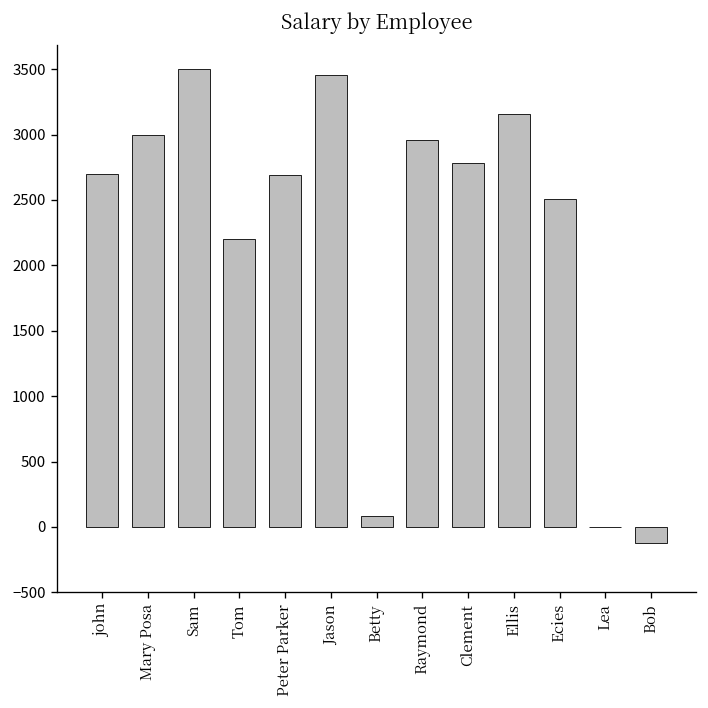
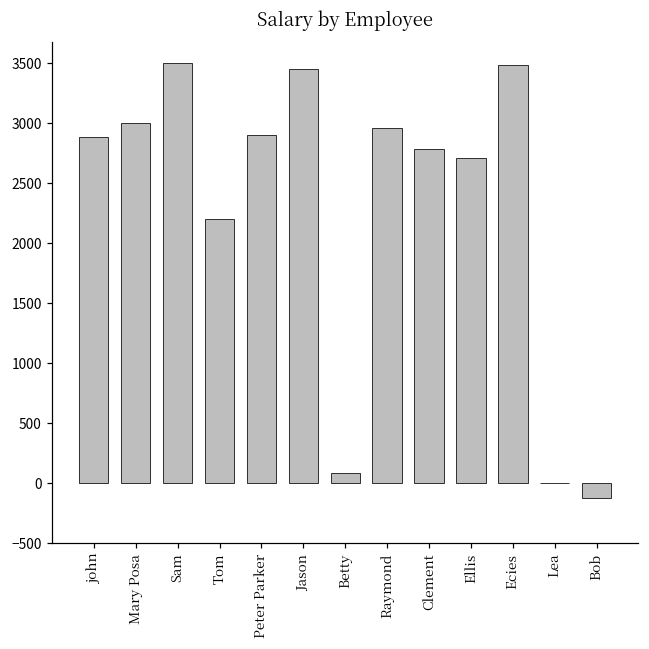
john: 2700 -> 2880
Peter Parker: 2690 -> 2900
Ellis: 3160 -> 2710
Ecies: 2510 -> 3480
